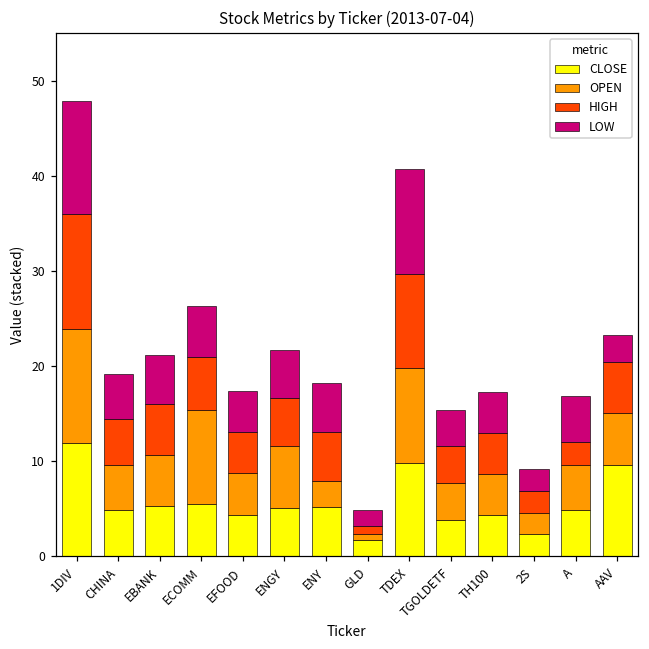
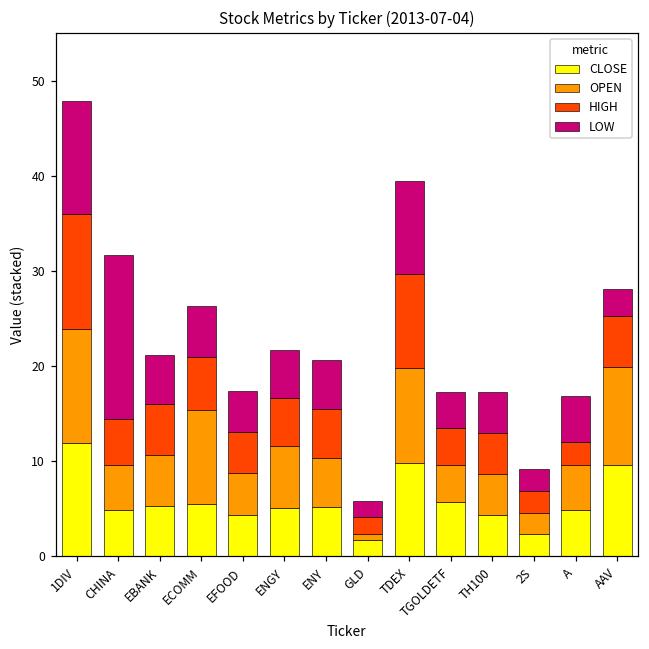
LOW, CHINA: 5 -> 17
OPEN, ENY: 3 -> 5
HIGH, GLD: 1 -> 2
LOW, TDEX: 11 -> 10
CLOSE, TGOLDETF: 4 -> 6
OPEN, AAV: 5 -> 10
